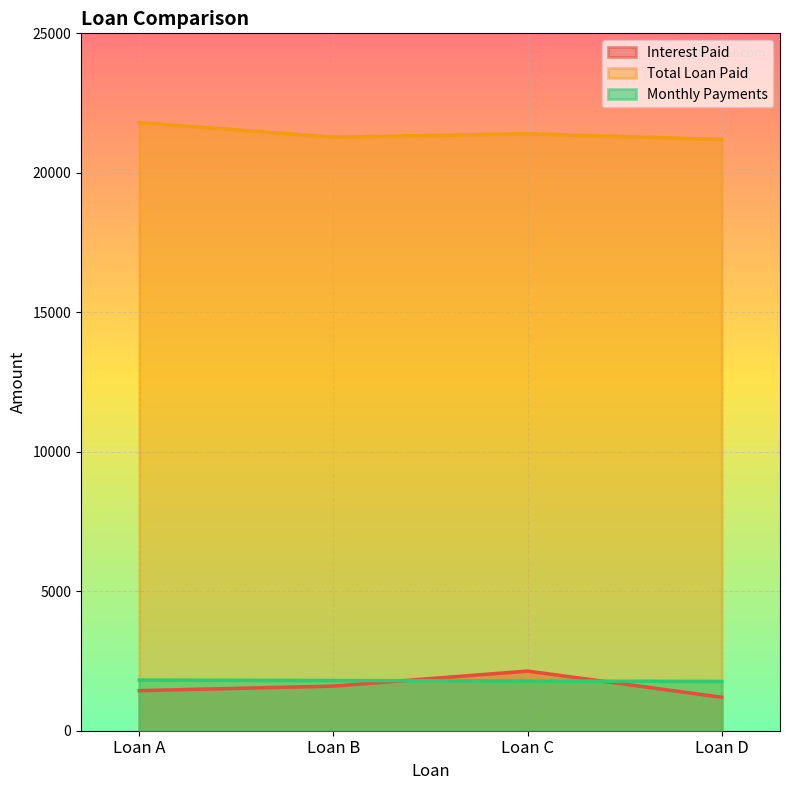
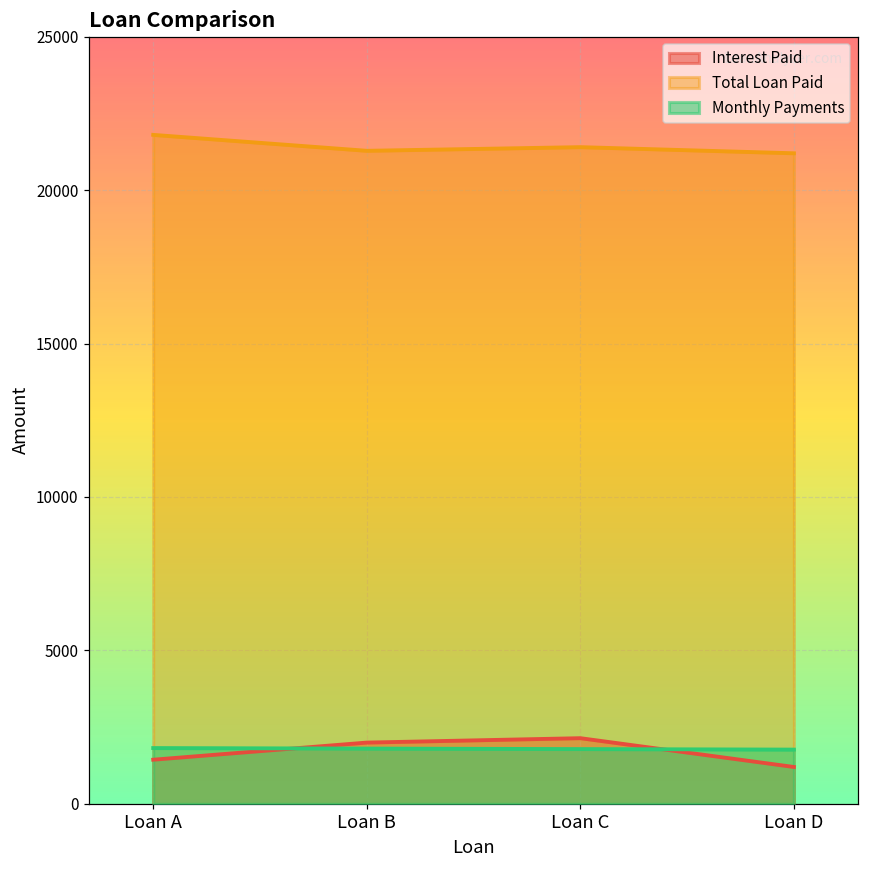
Interest Paid, Loan B: 1600 -> 2000
